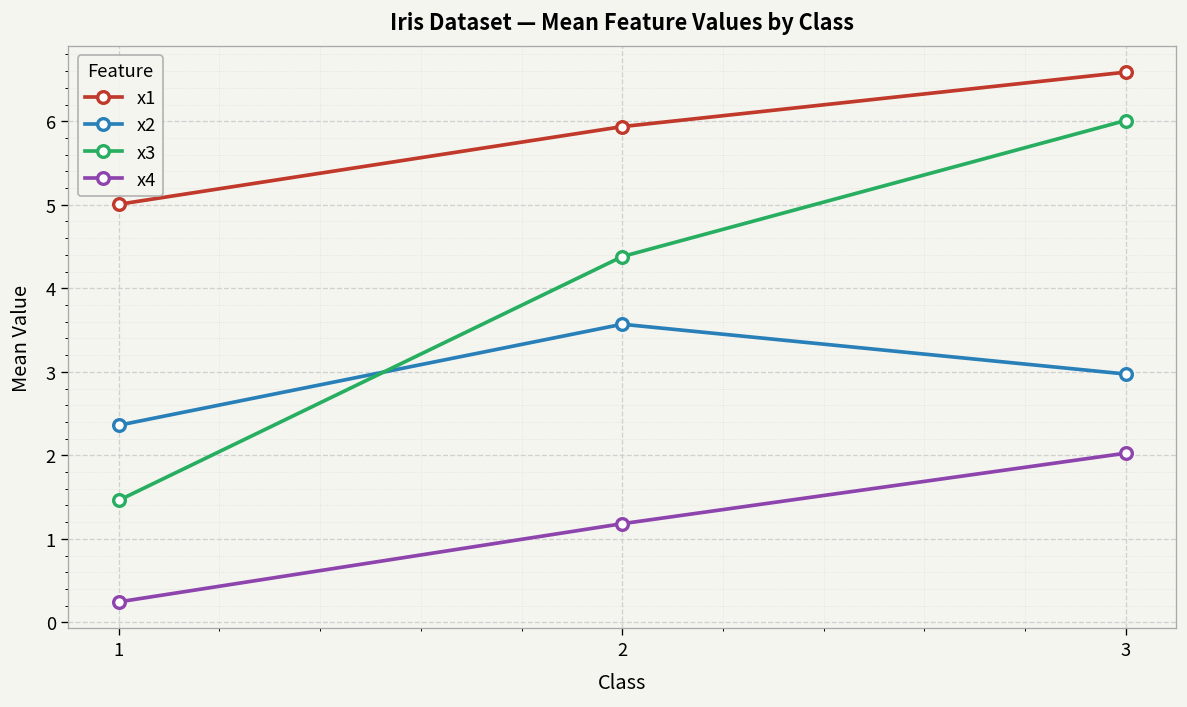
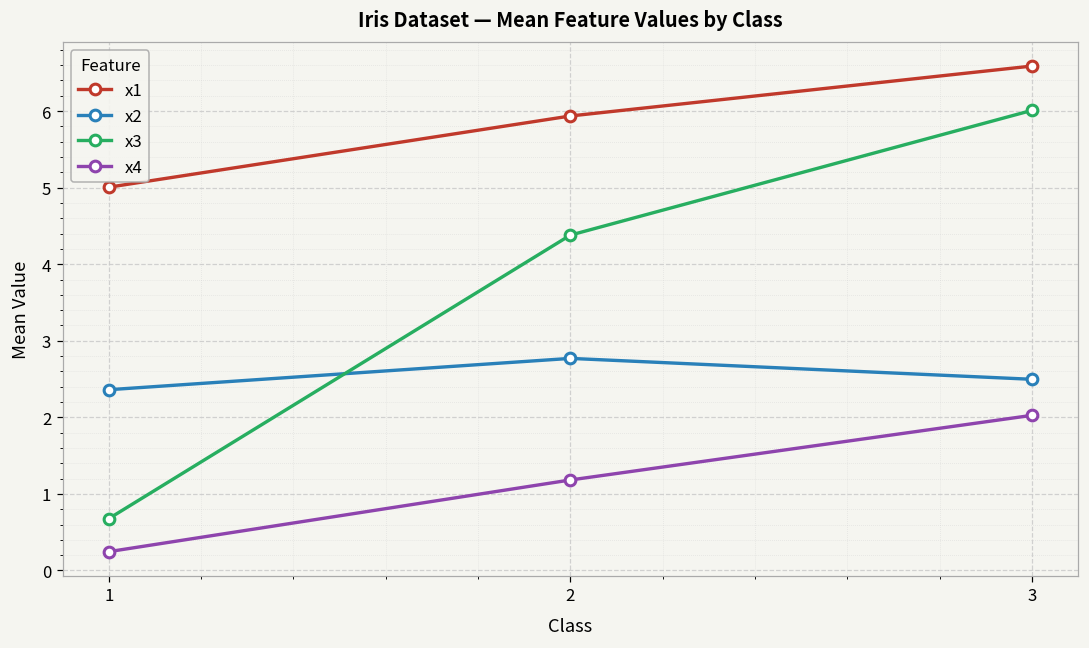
x3, 1: 1.5 -> 0.7
x2, 2: 3.6 -> 2.8
x2, 3: 3.0 -> 2.5
